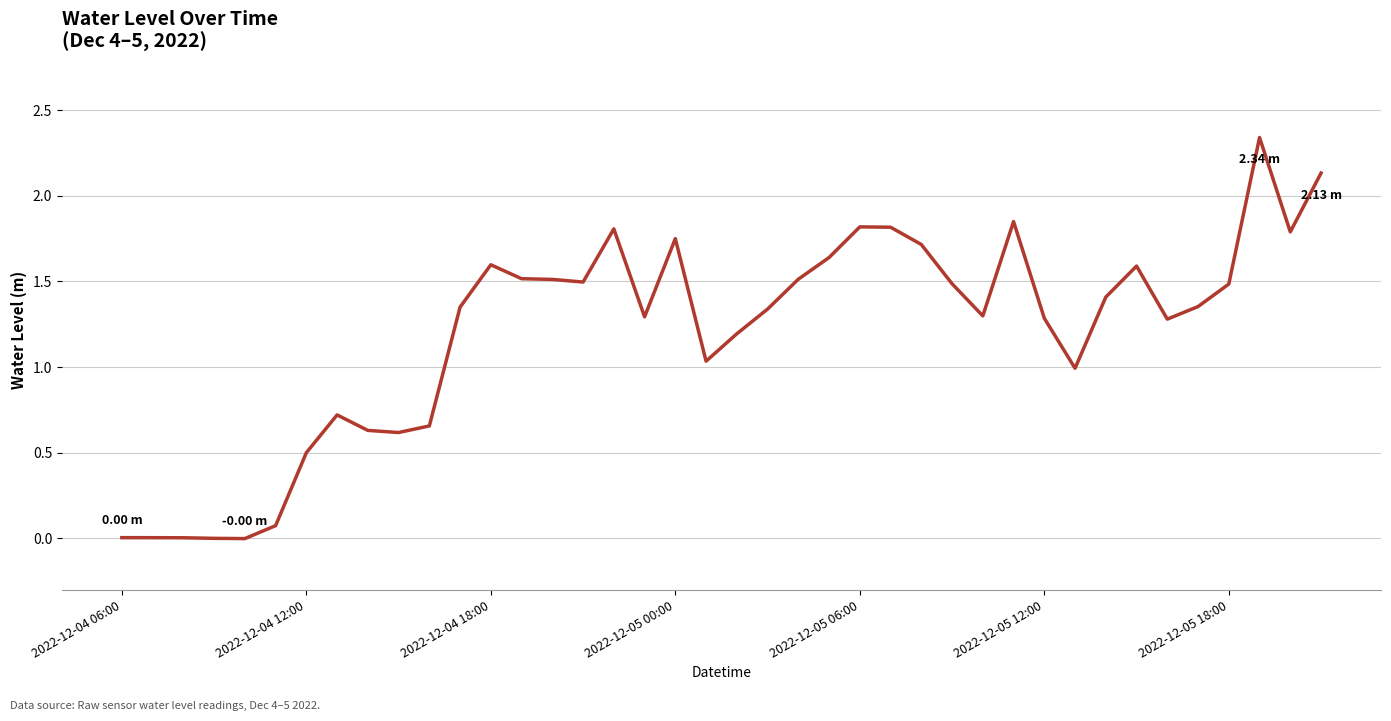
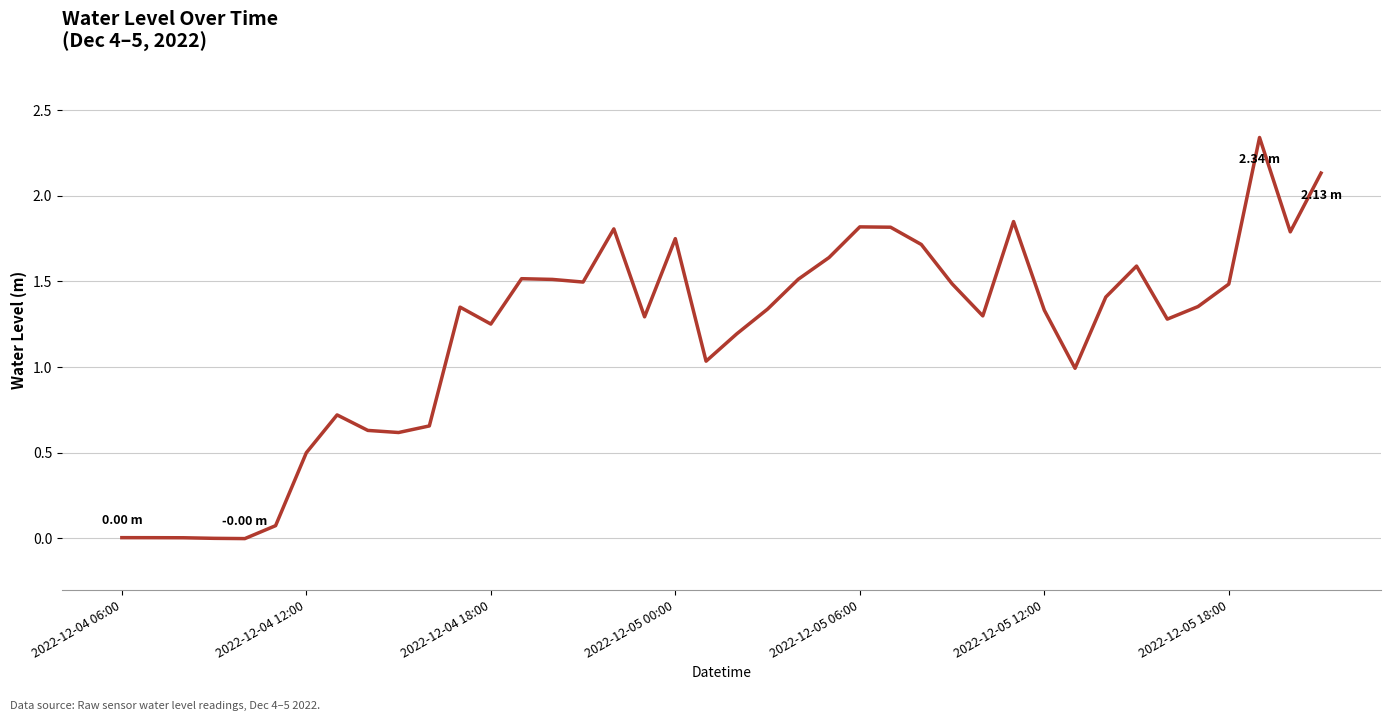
2022-12-04 18:00: 1.60 -> 1.25
2022-12-05 12:00: 1.29 -> 1.33
